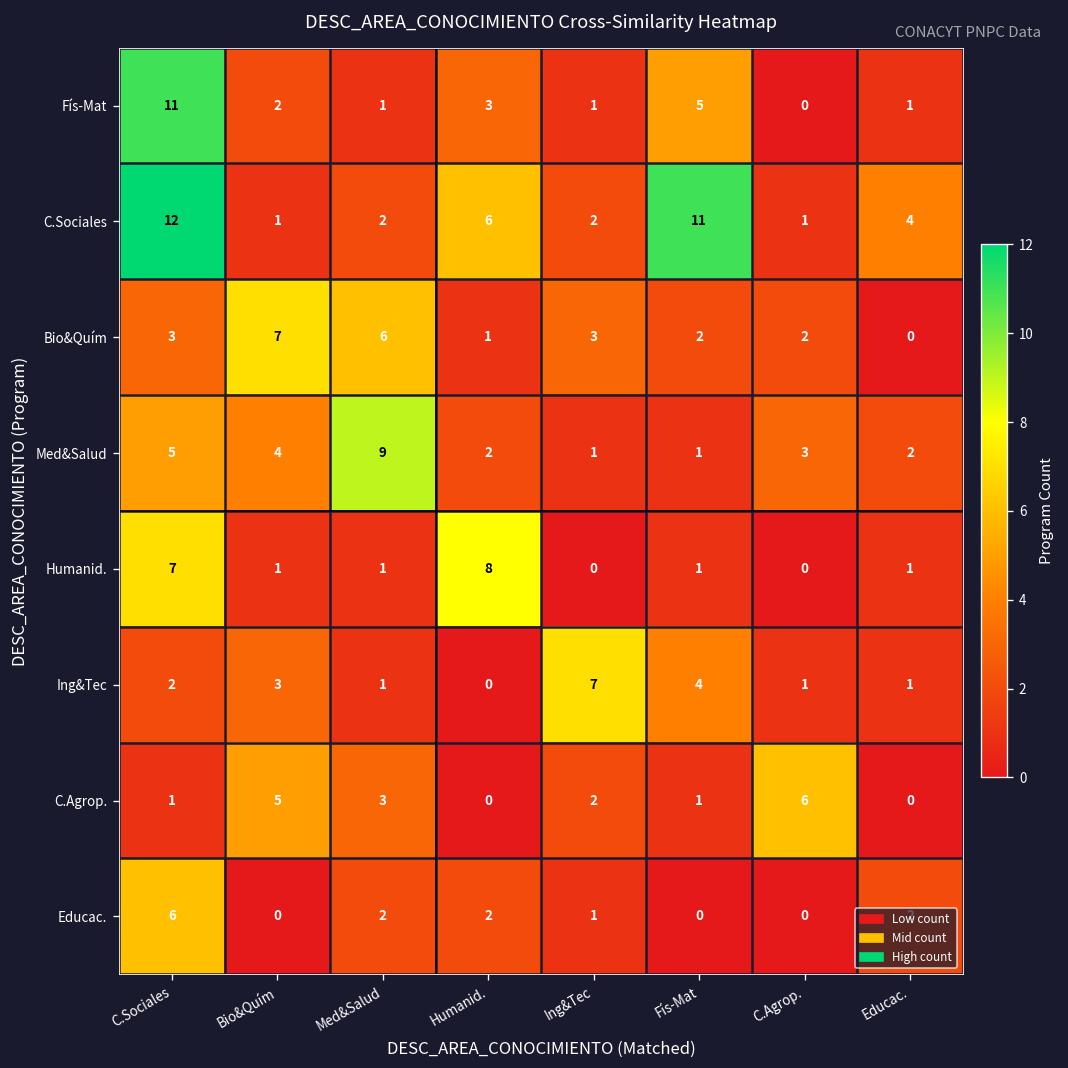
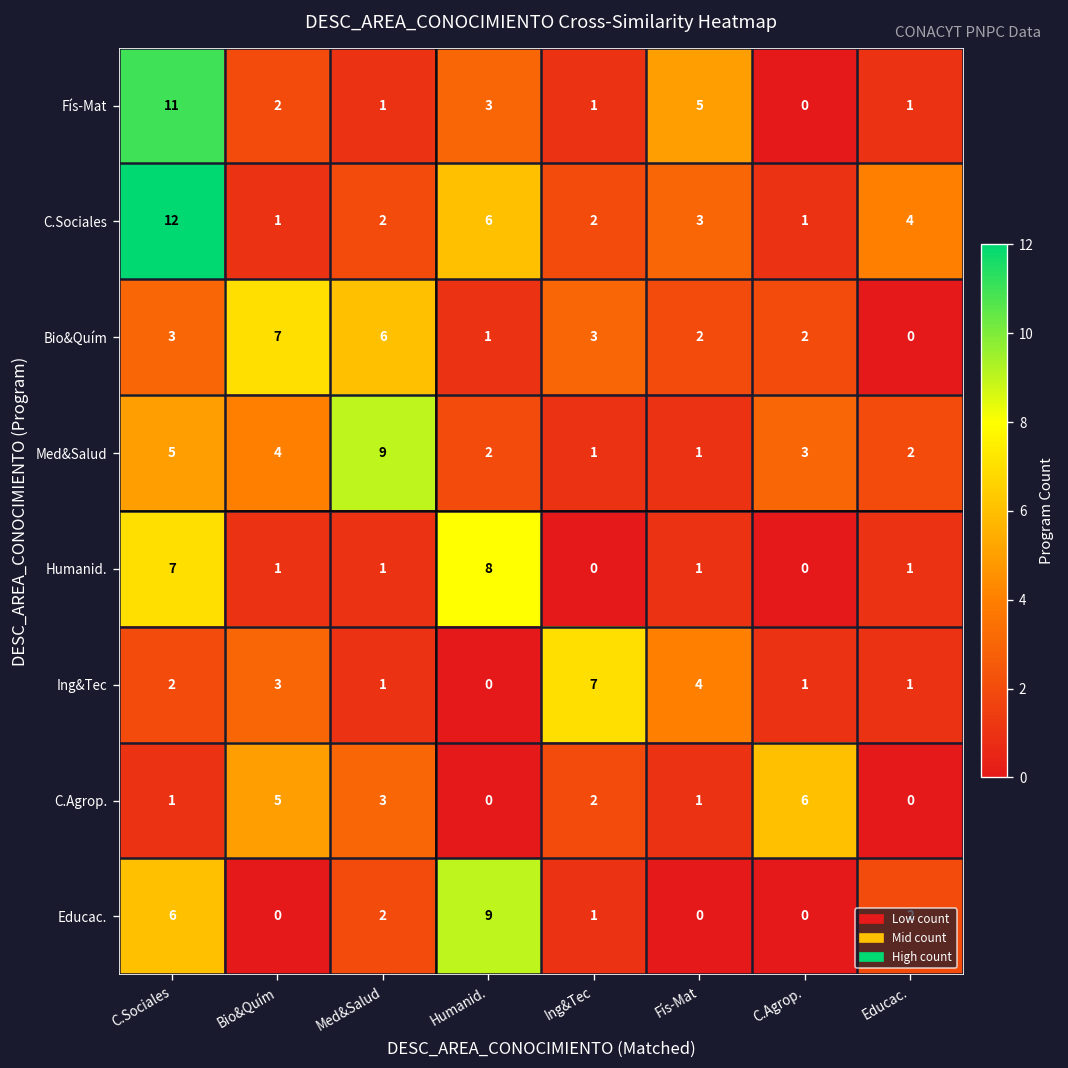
C.Sociales, Fís-Mat: 11 -> 3
Educac., Humanid.: 2 -> 9
